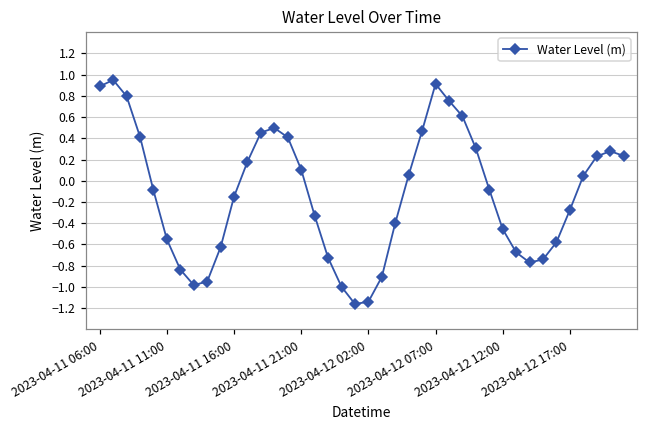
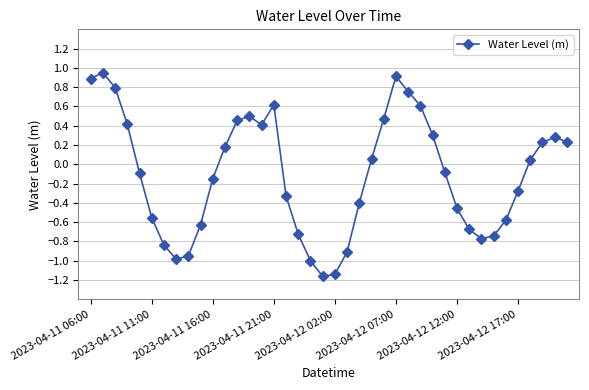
2023-04-11 21:00: 0.1 -> 0.6
